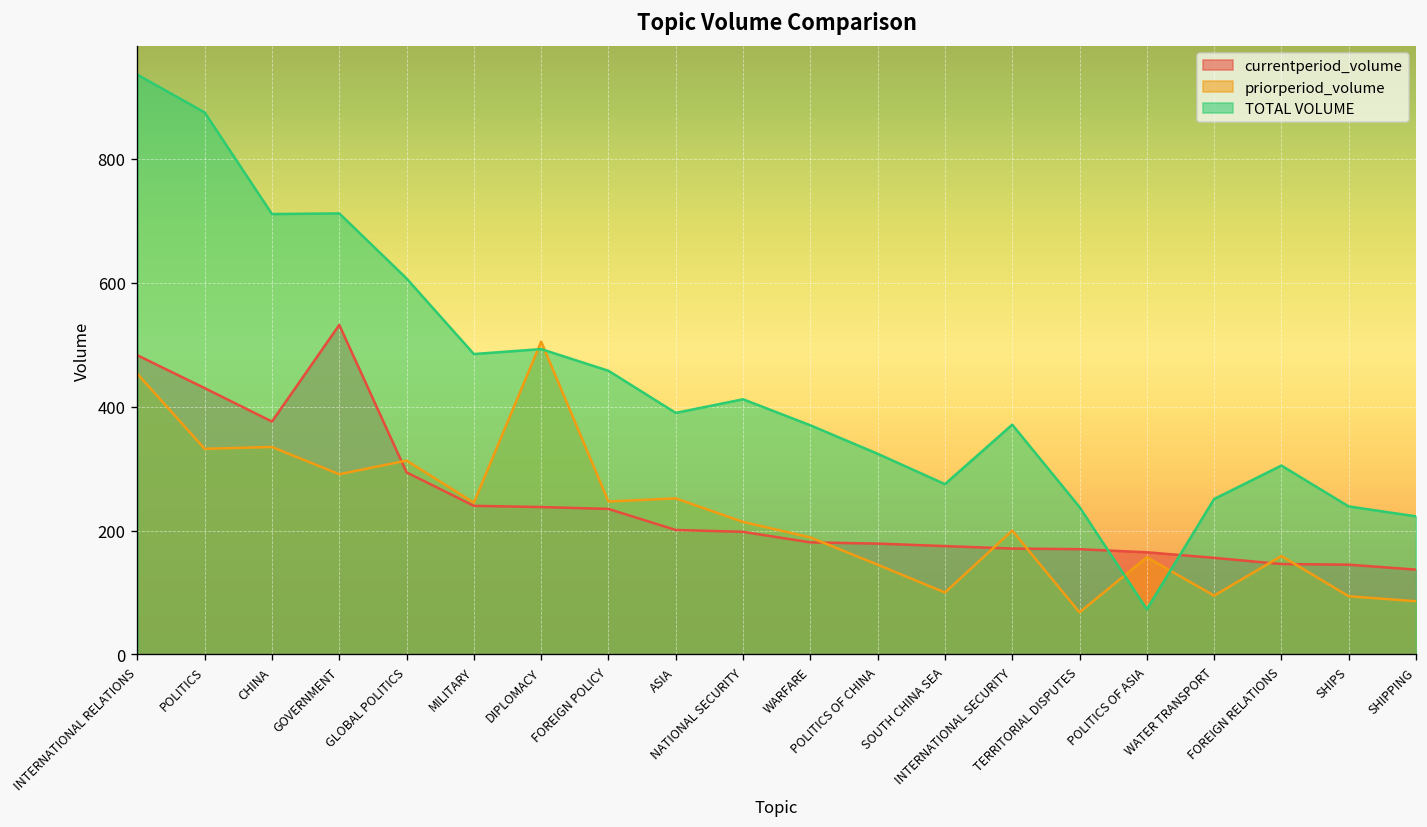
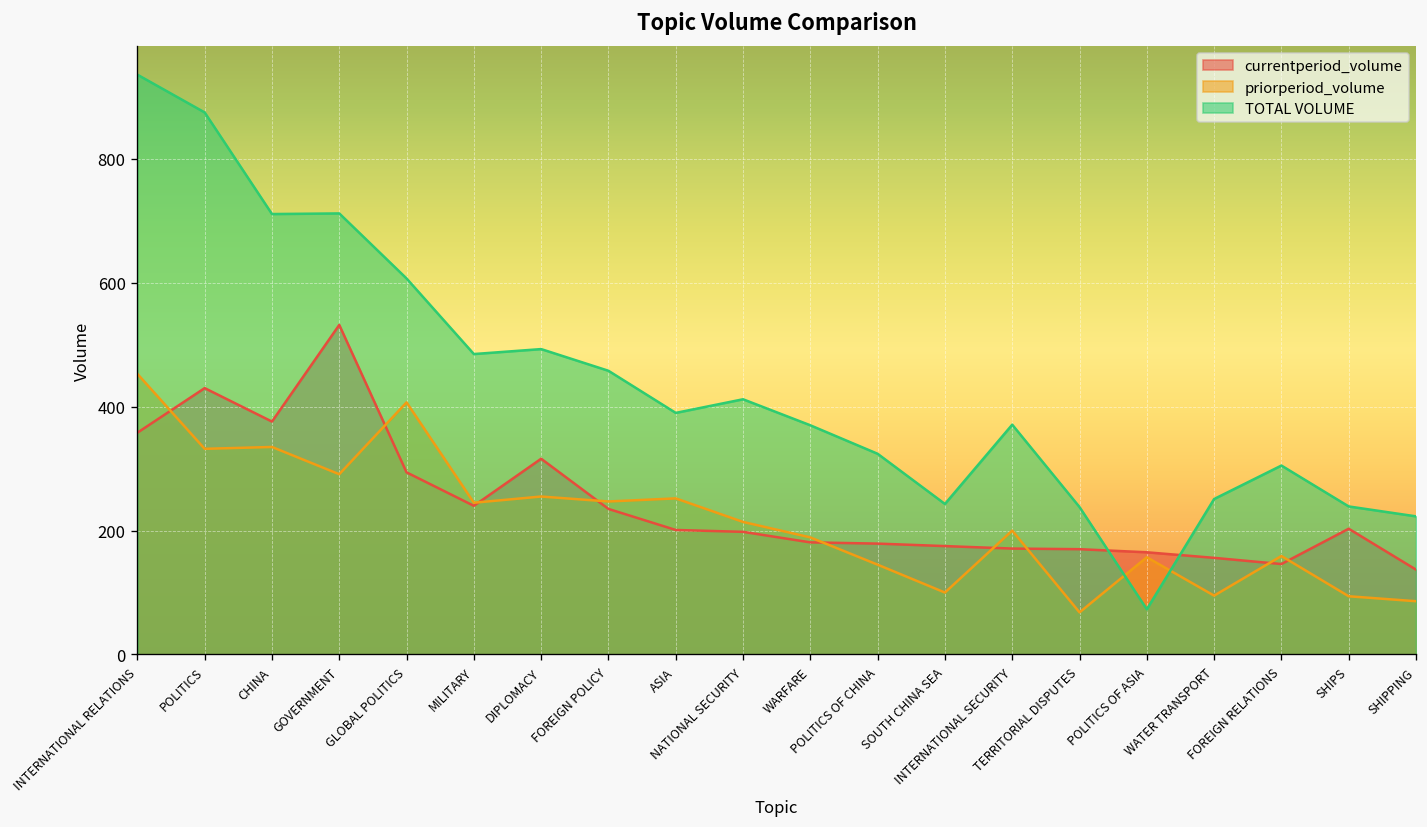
currentperiod_volume, INTERNATIONAL RELATIONS: 480 -> 360
priorperiod_volume, GLOBAL POLITICS: 310 -> 410
currentperiod_volume, DIPLOMACY: 240 -> 320
priorperiod_volume, DIPLOMACY: 510 -> 260
TOTAL VOLUME, SOUTH CHINA SEA: 280 -> 240
currentperiod_volume, SHIPS: 150 -> 200
